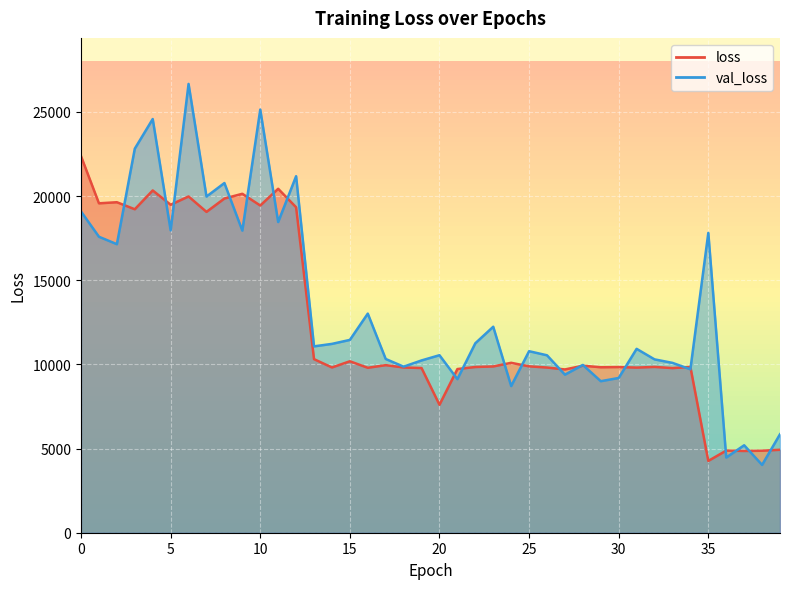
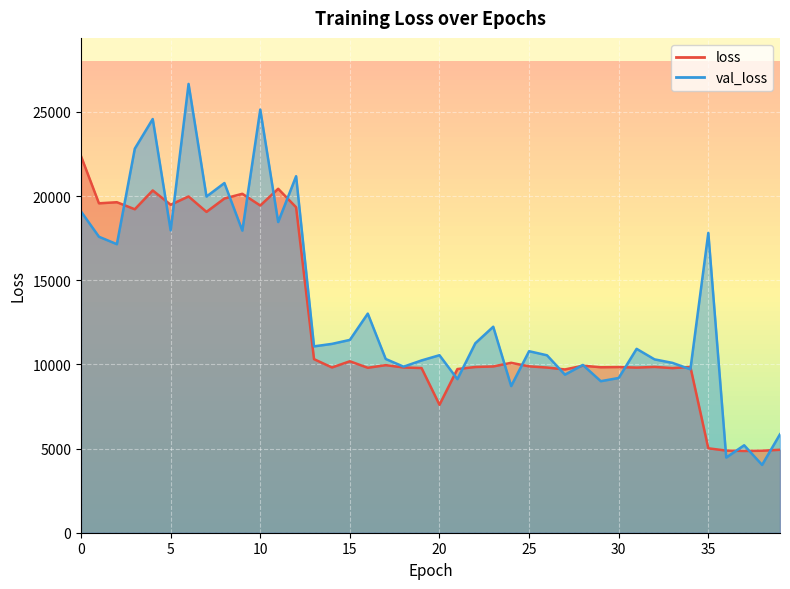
loss, 35: 4300 -> 5000
